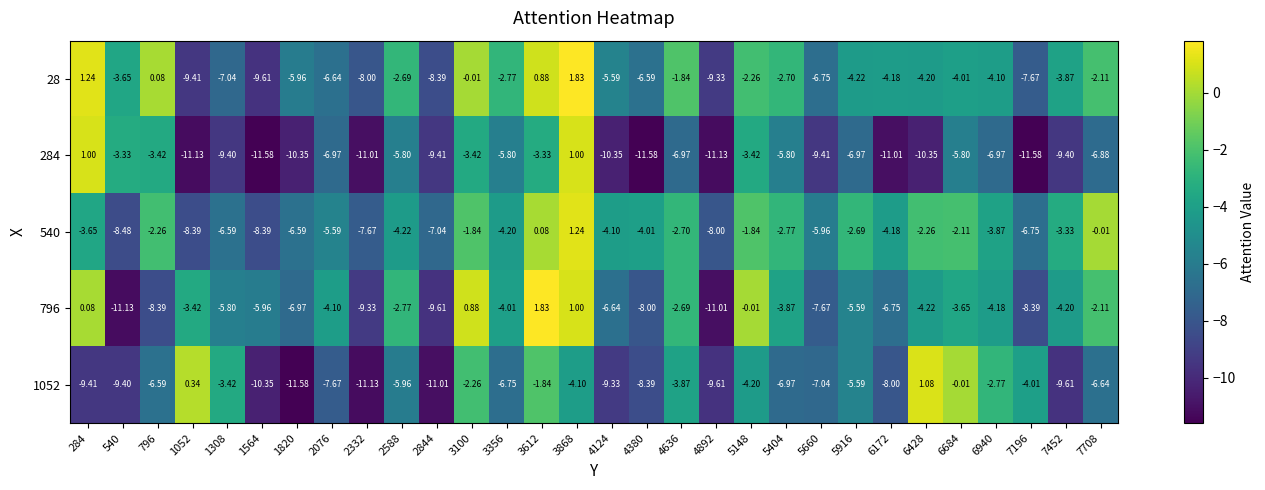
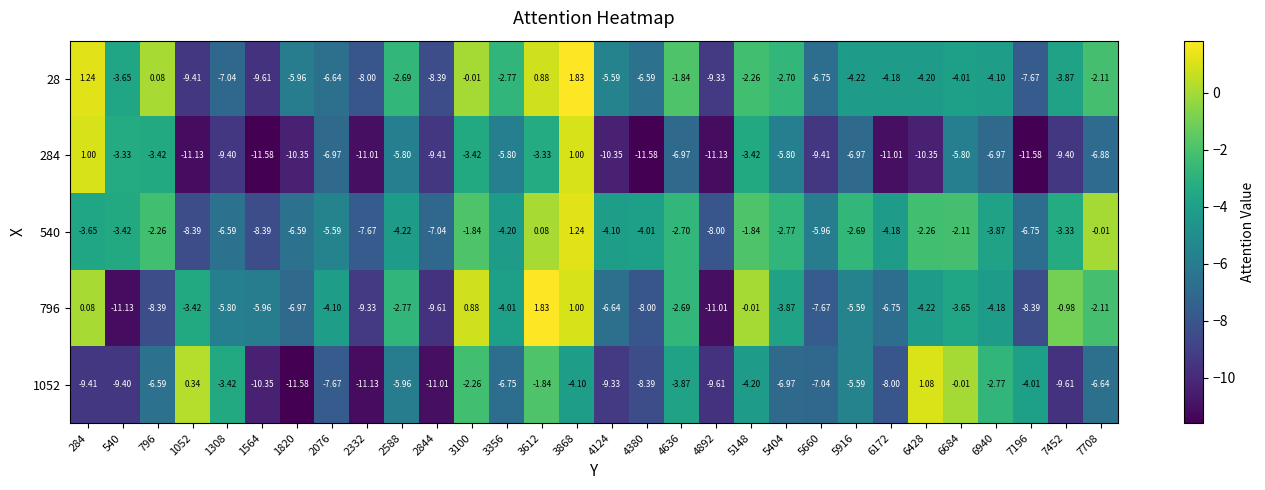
540, 540: -8.48 -> -3.42
796, 7452: -4.20 -> -0.98
